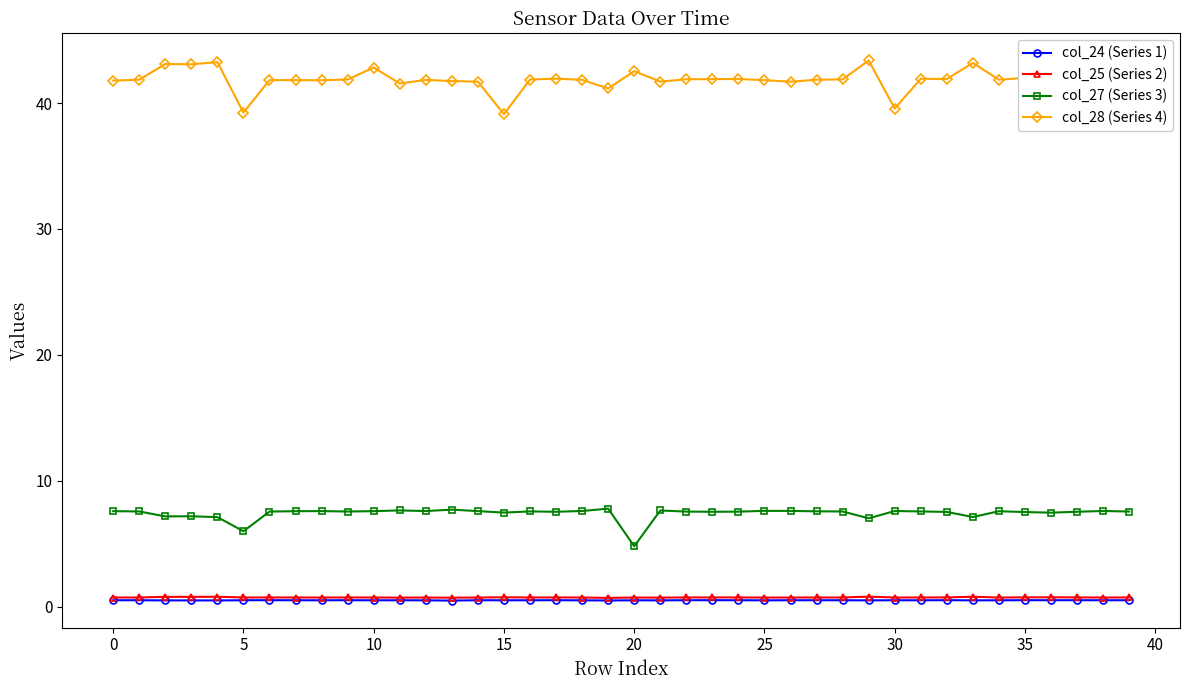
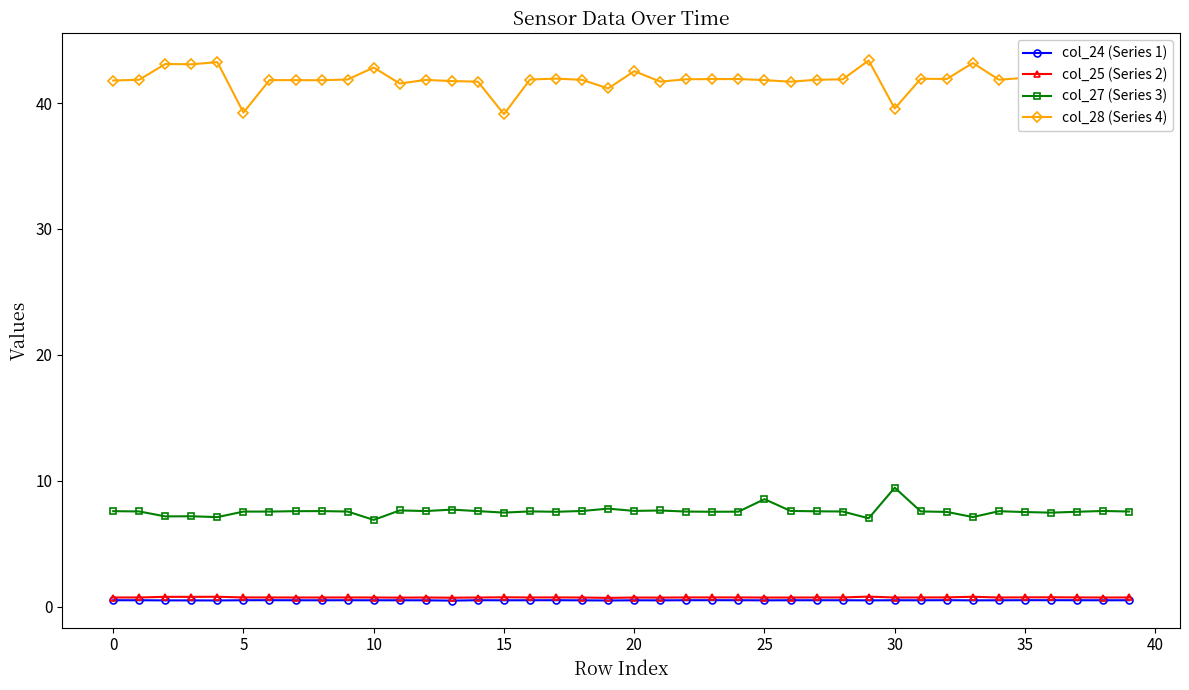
col_27 (Series 3), 5: 6.0 -> 7.5
col_27 (Series 3), 10: 7.6 -> 6.9
col_27 (Series 3), 20: 4.8 -> 7.6
col_27 (Series 3), 25: 7.6 -> 8.5
col_27 (Series 3), 30: 7.6 -> 9.4
